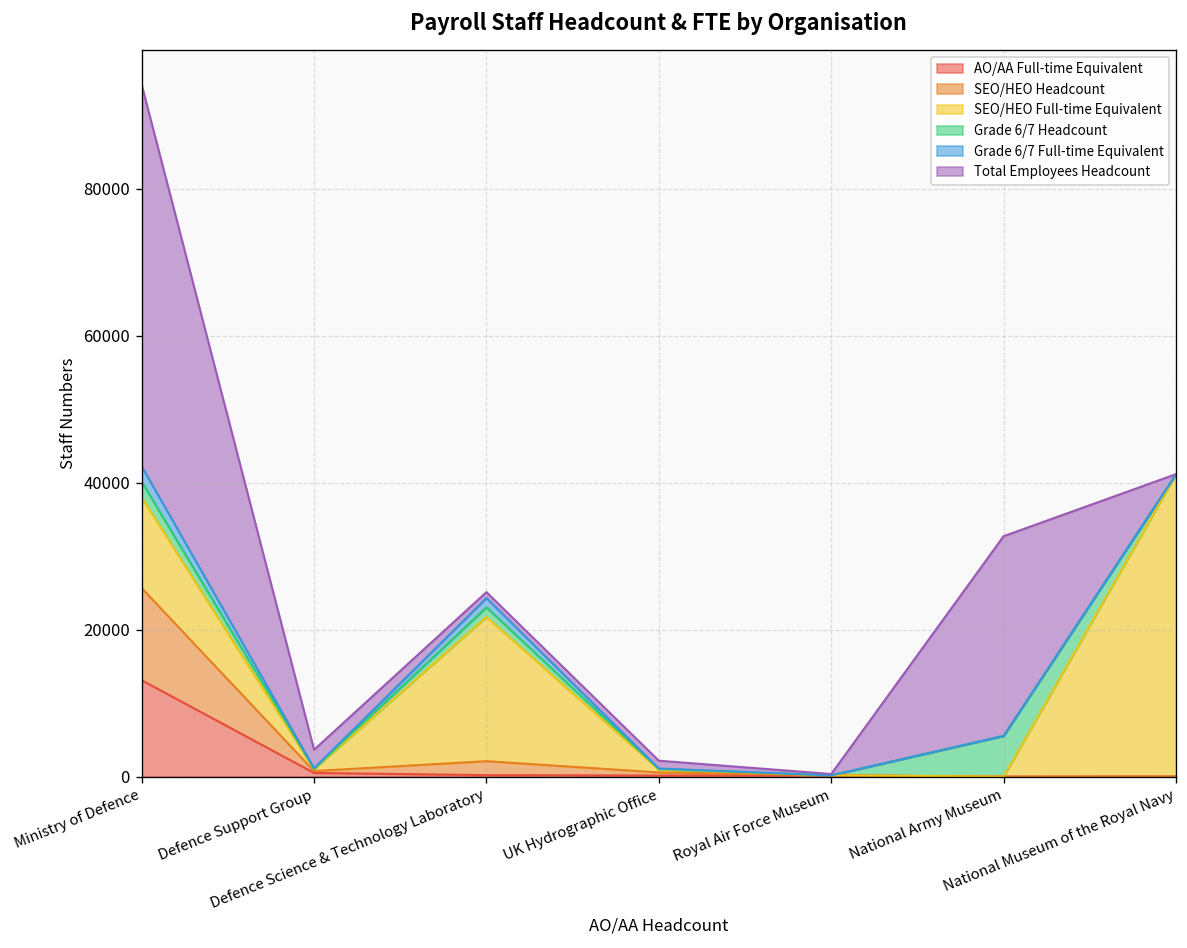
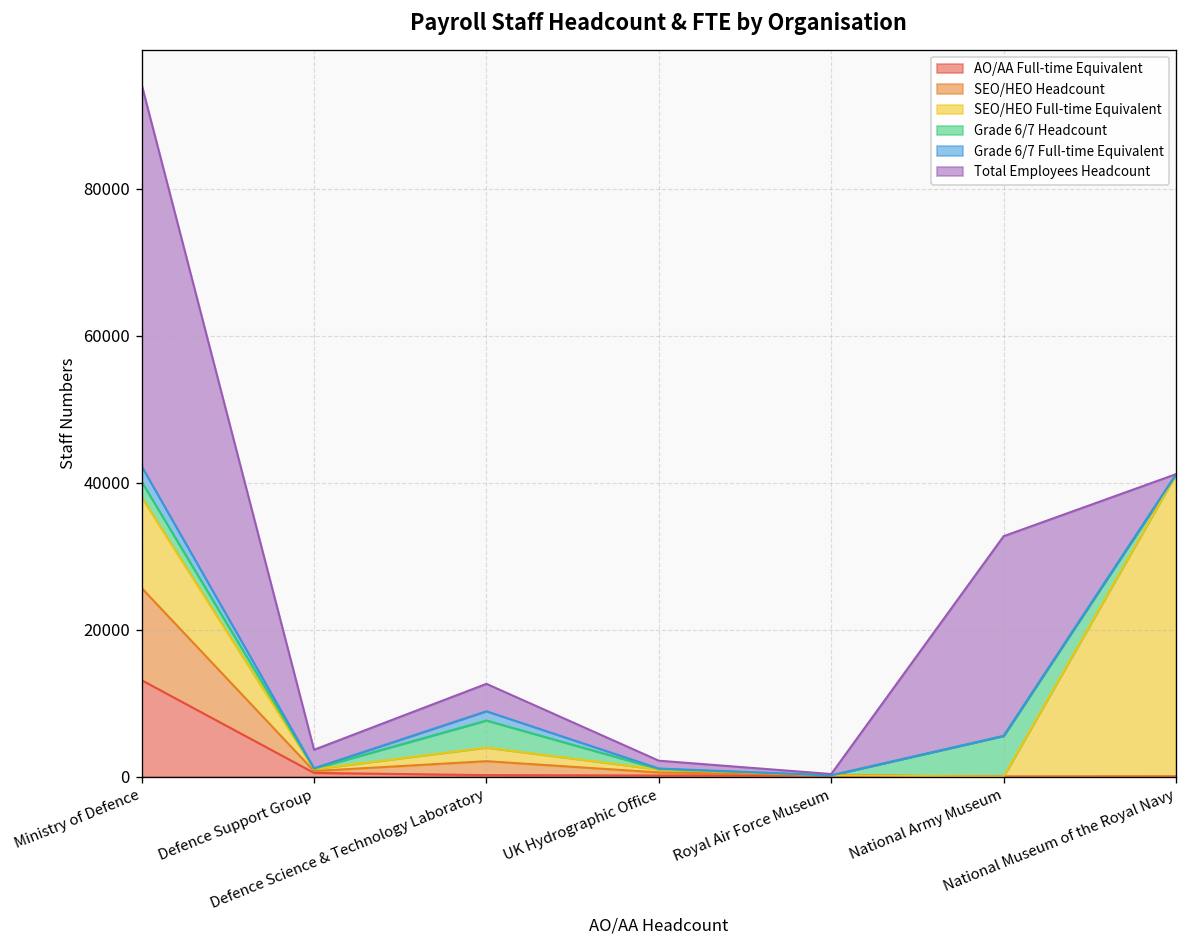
SEO/HEO Full-time Equivalent, Defence Science & Technology Laboratory: 20000 -> 2000
Grade 6/7 Headcount, Defence Science & Technology Laboratory: 1000 -> 4000
Total Employees Headcount, Defence Science & Technology Laboratory: 1000 -> 4000
